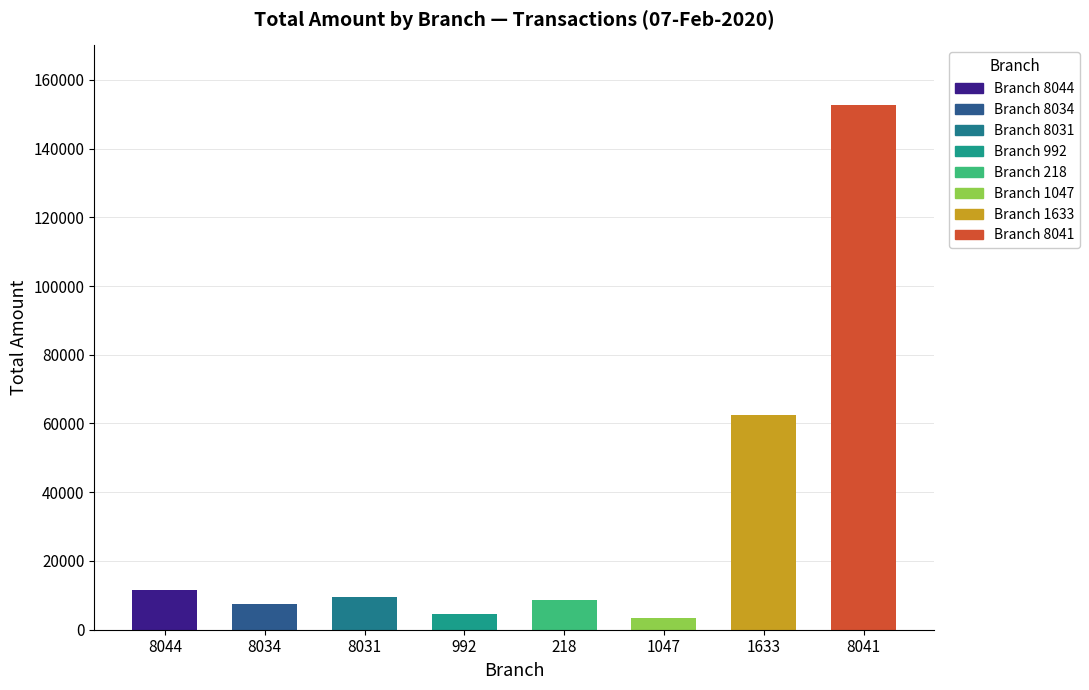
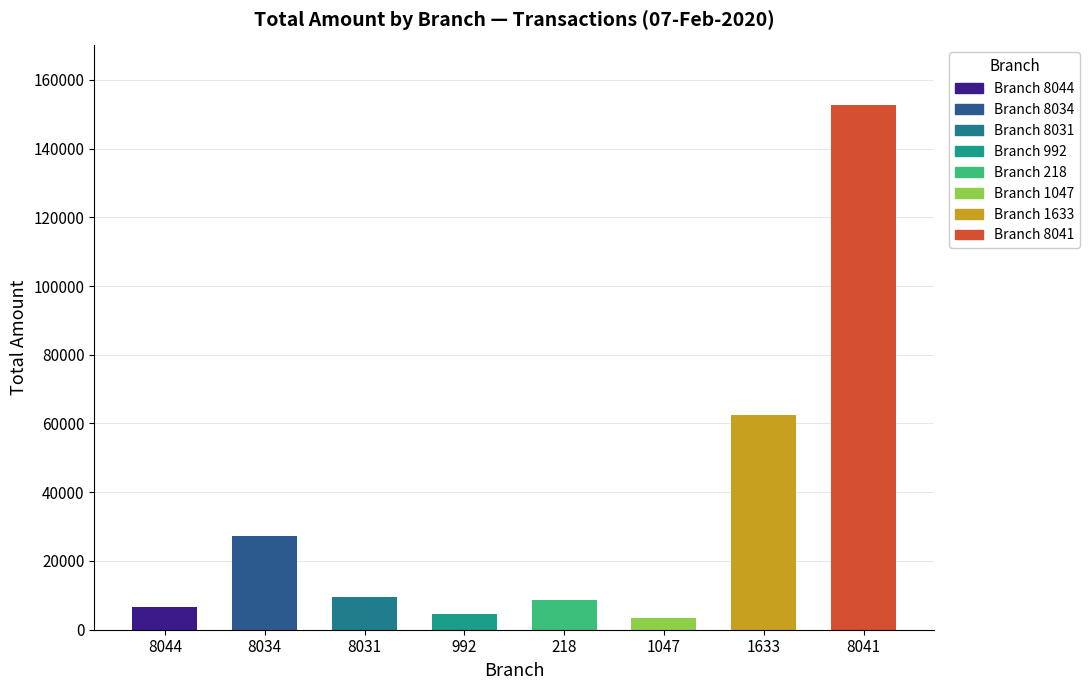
8044: 12000 -> 7000
8034: 7000 -> 27000
